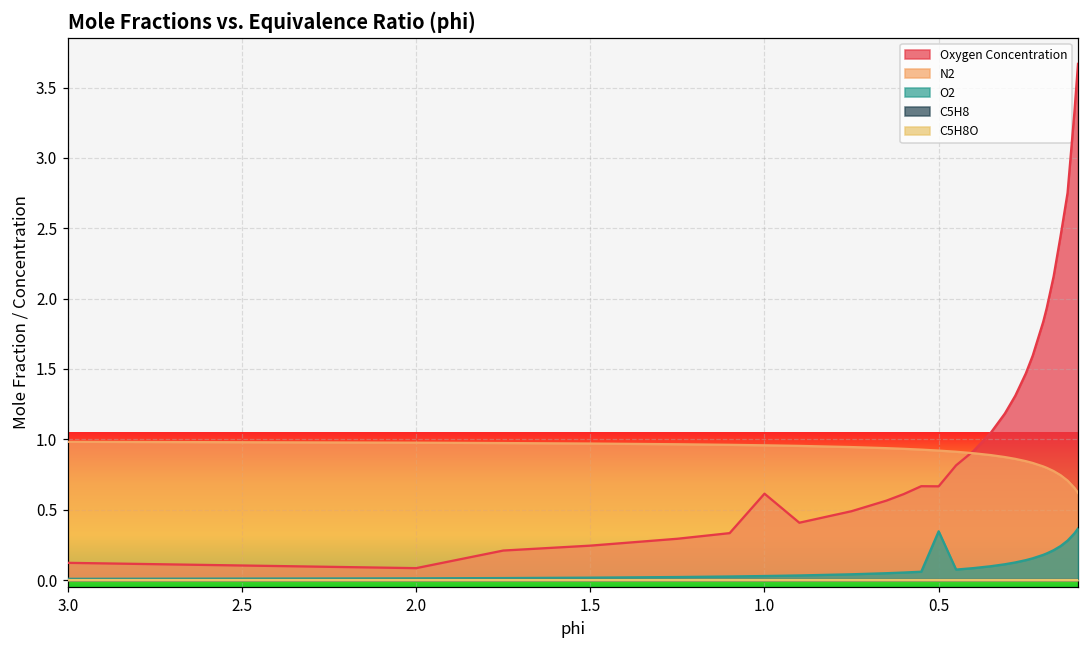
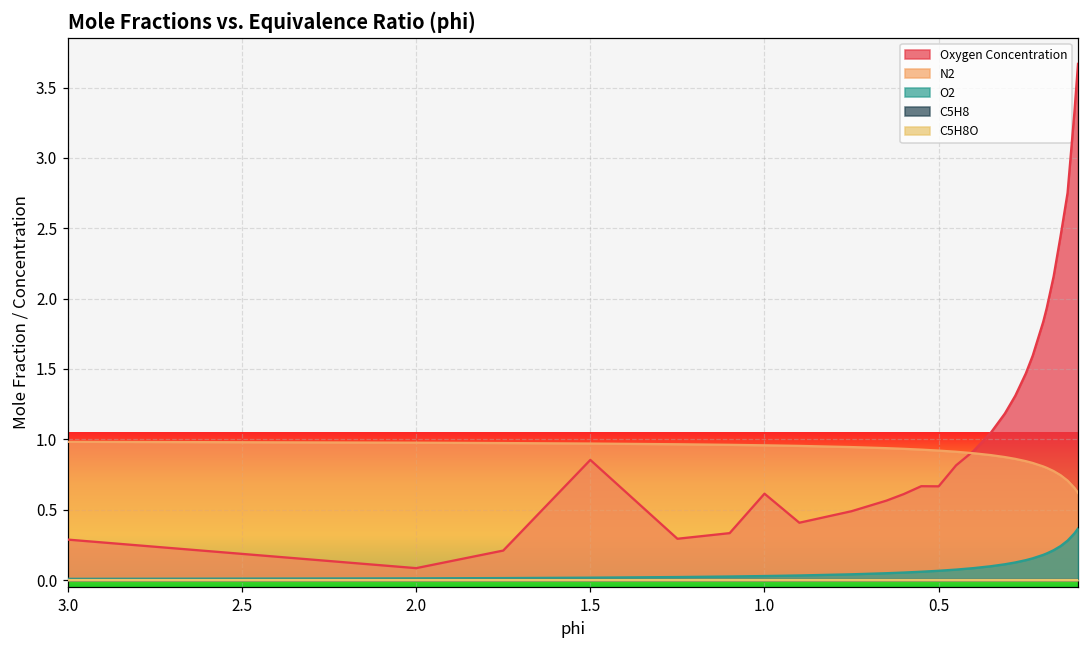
Oxygen Concentration, 3.0: 0.12 -> 0.29
Oxygen Concentration, 1.5: 0.24 -> 0.85
O2, 0.5: 0.35 -> 0.07
